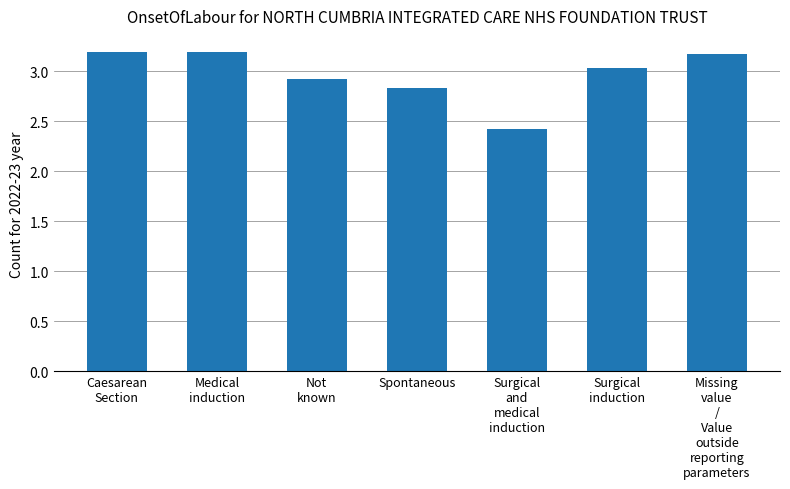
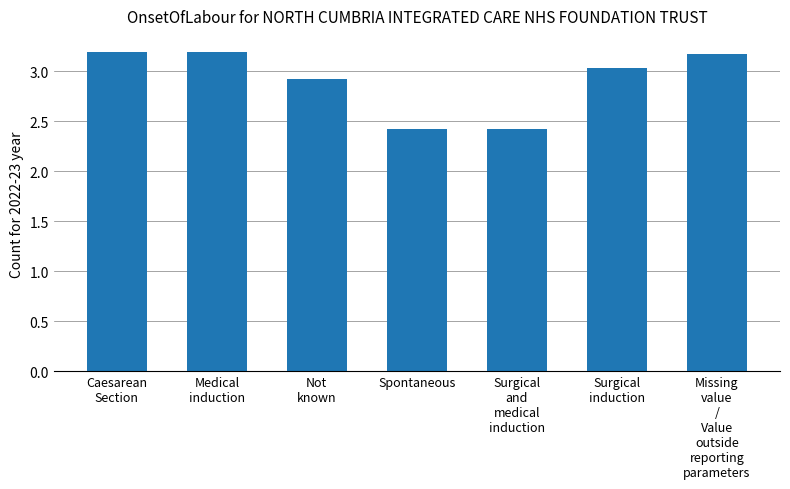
Spontaneous: 2.83 -> 2.43
